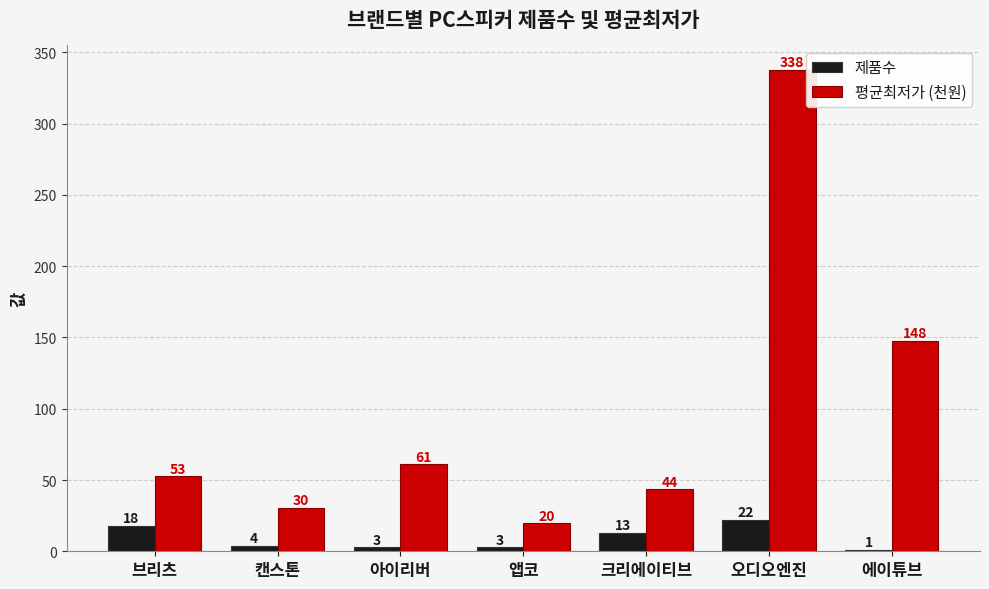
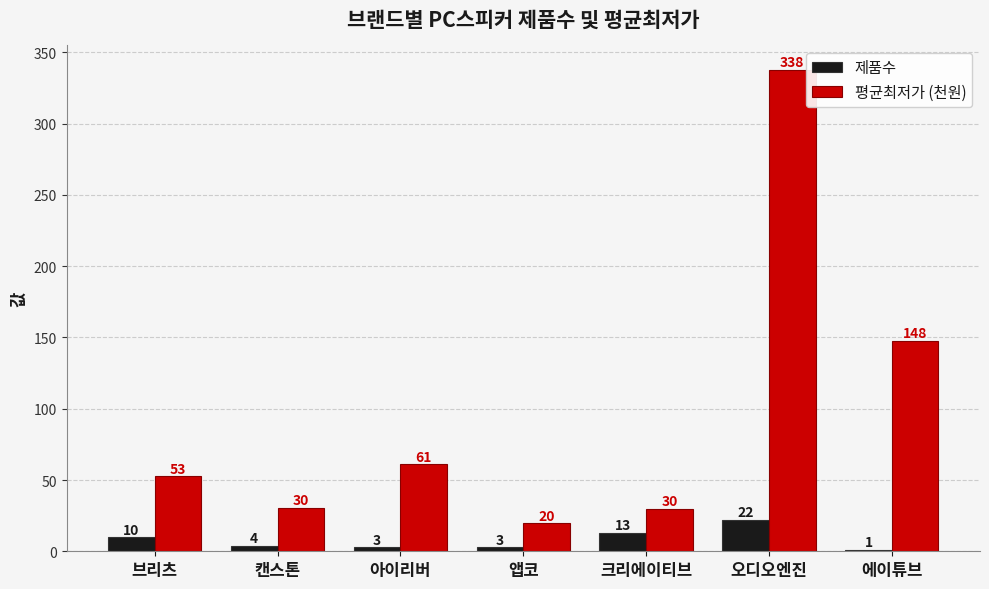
제품수, 브리츠: 18 -> 10
평균최저가 (천원), 크리에이티브: 44 -> 30
